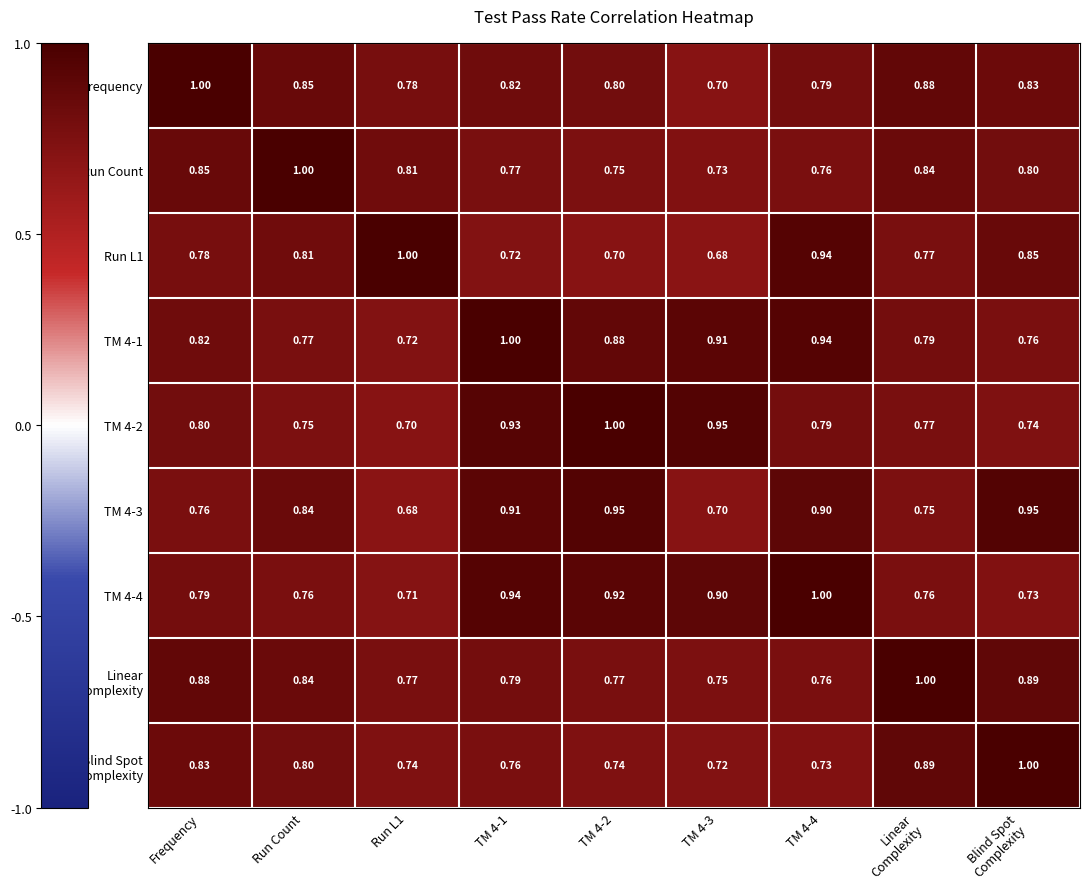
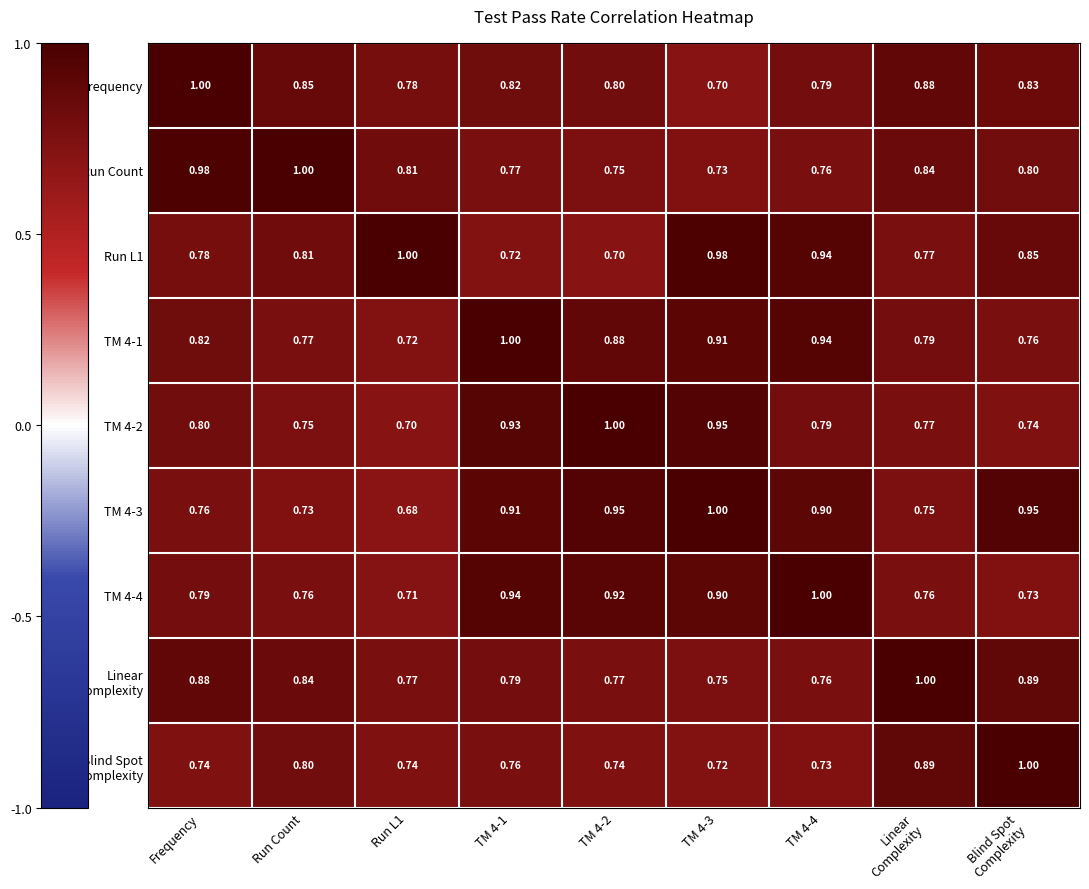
Run Count, Frequency: 0.85 -> 0.98
Run L1, TM 4-3: 0.68 -> 0.98
TM 4-3, Run Count: 0.84 -> 0.73
TM 4-3, TM 4-3: 0.70 -> 1.00
Blind Spot Complexity, Frequency: 0.83 -> 0.74
